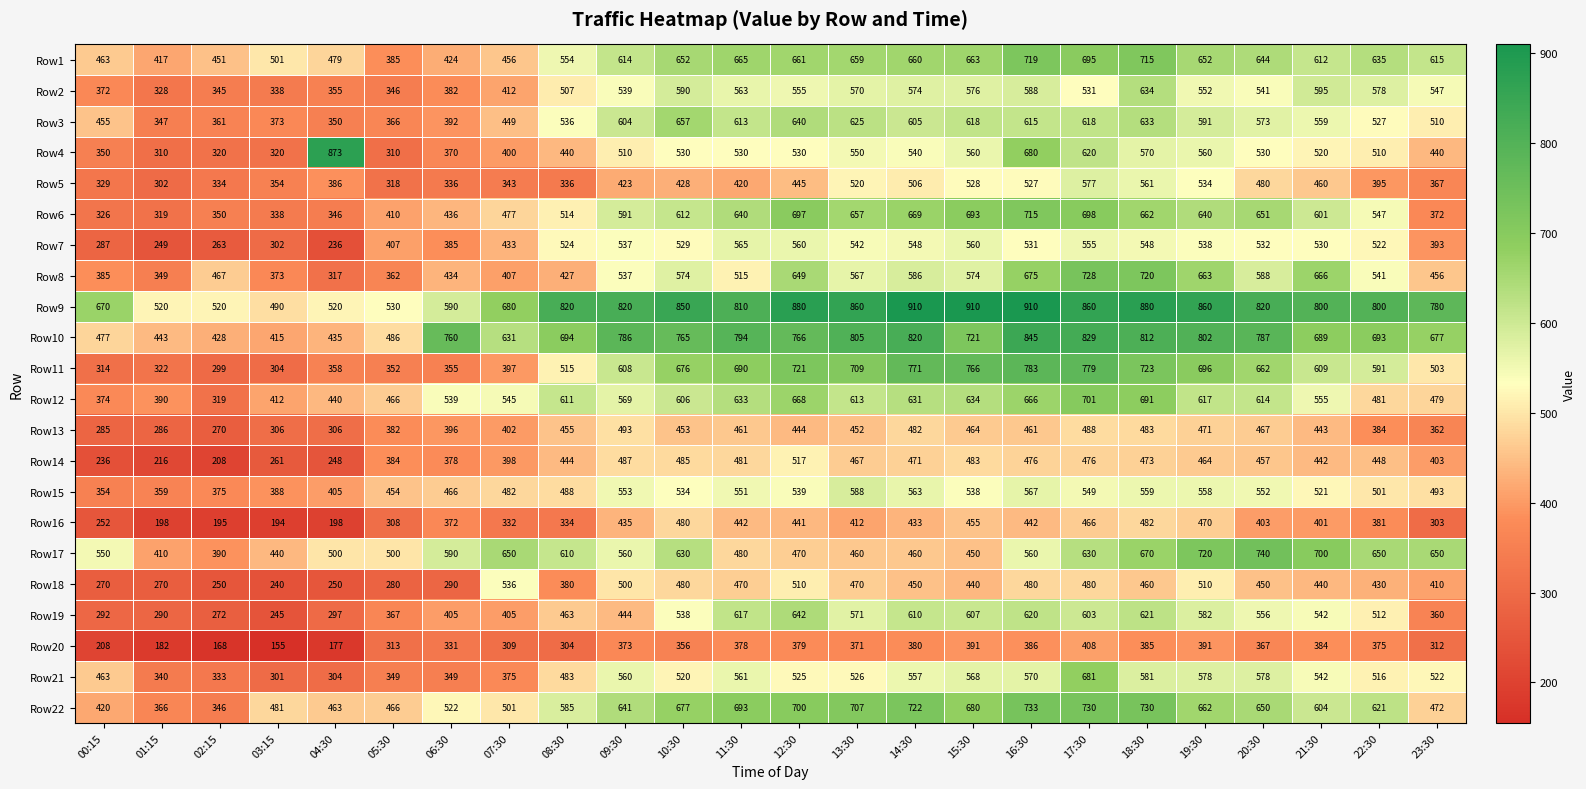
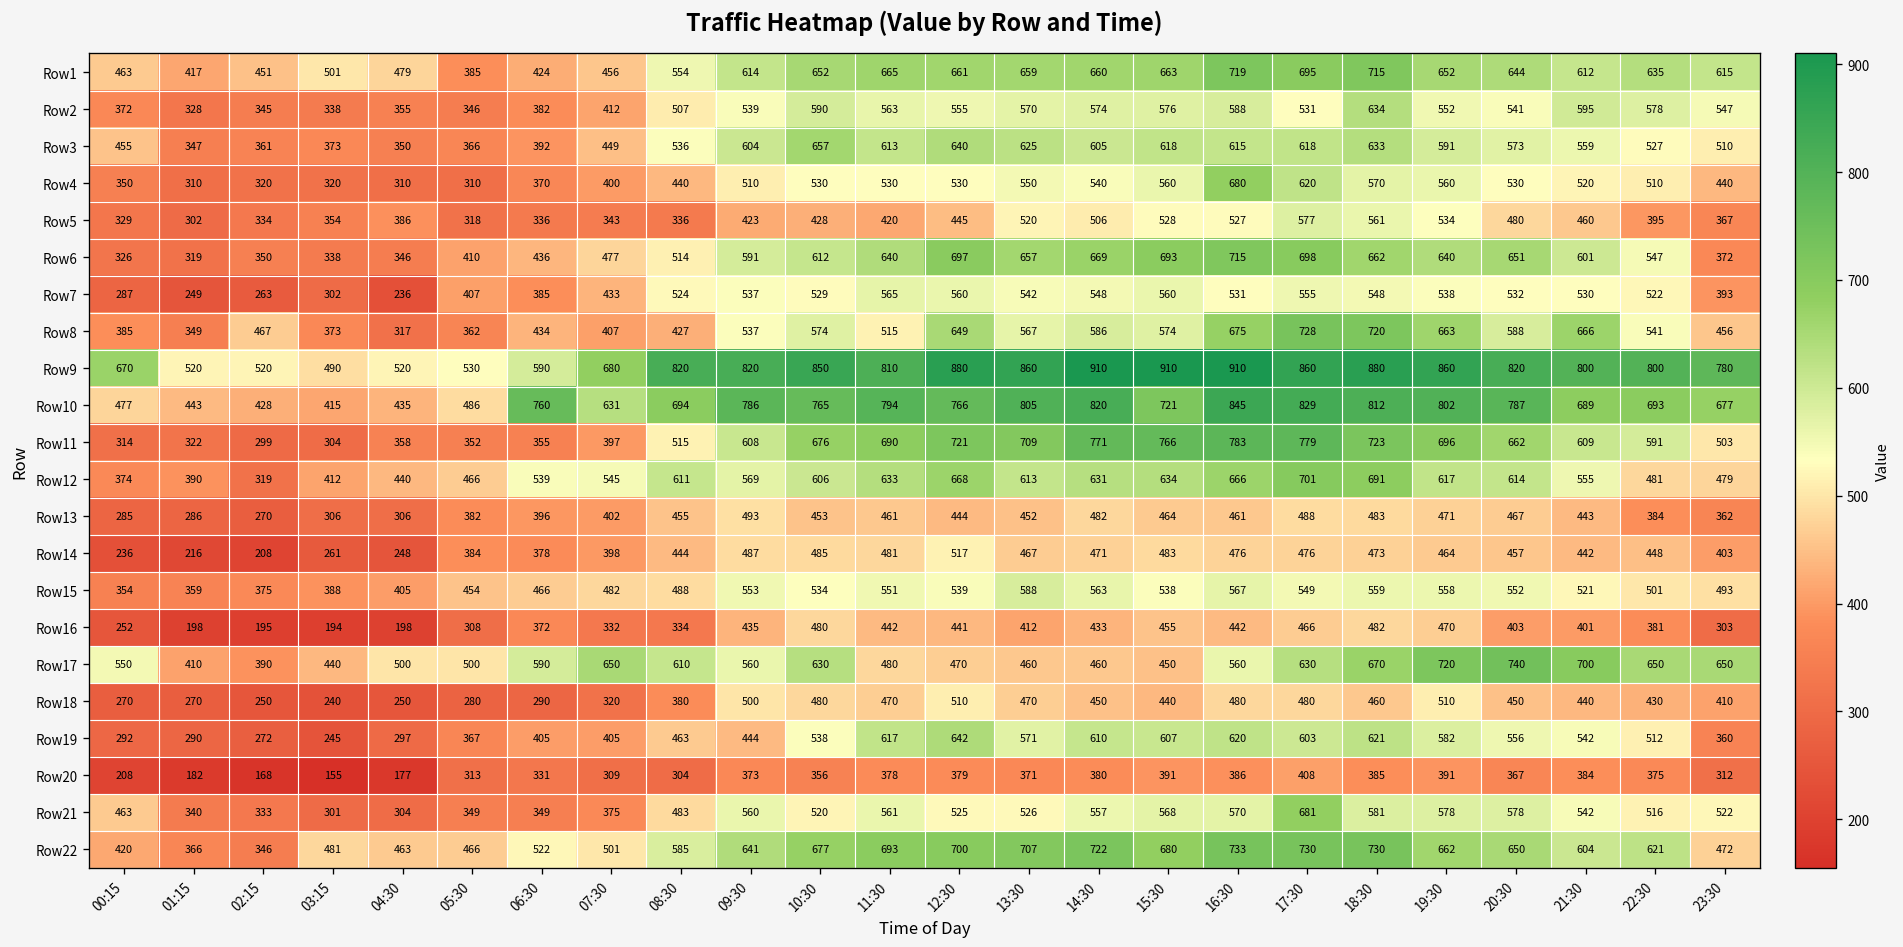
Row4, 04:30: 873 -> 310
Row18, 07:30: 536 -> 320
